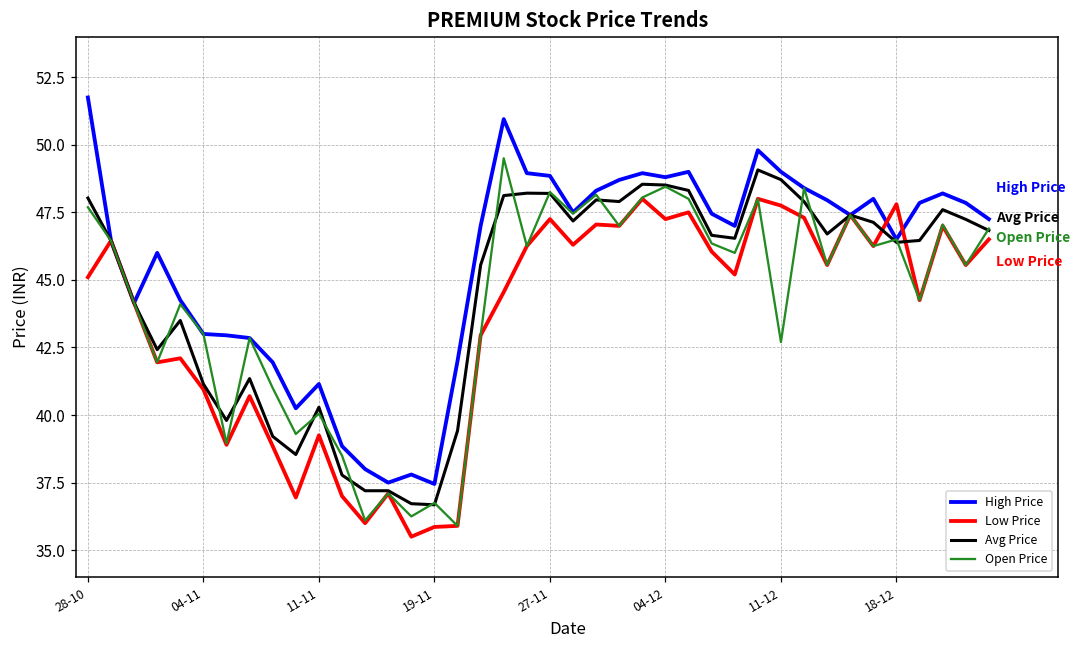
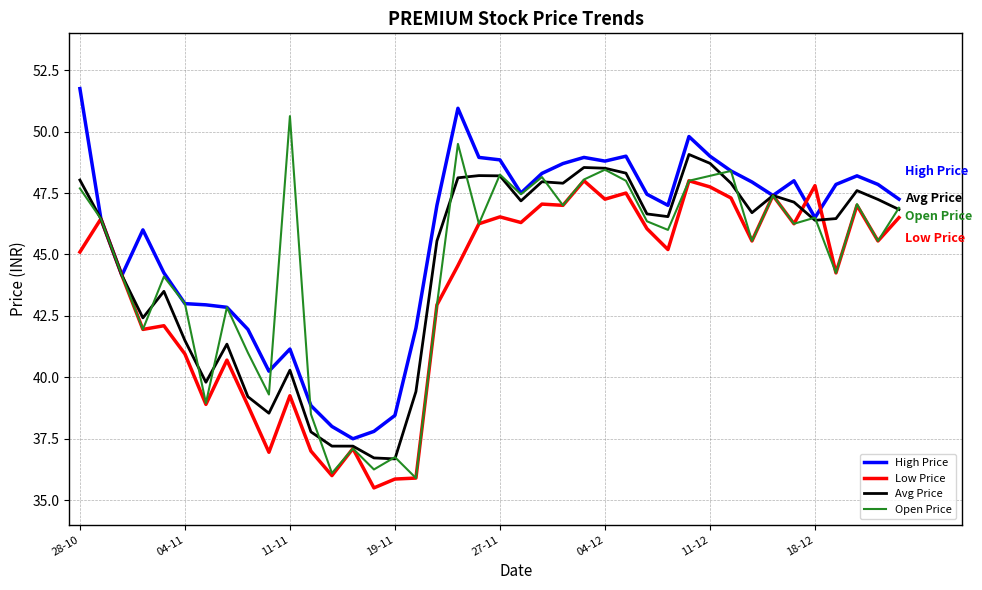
Avg Price, 04-11: 41.2 -> 41.5
Open Price, 11-11: 40.1 -> 50.6
High Price, 19-11: 37.5 -> 38.5
Low Price, 27-11: 47.3 -> 46.5
Open Price, 11-12: 42.7 -> 48.2
